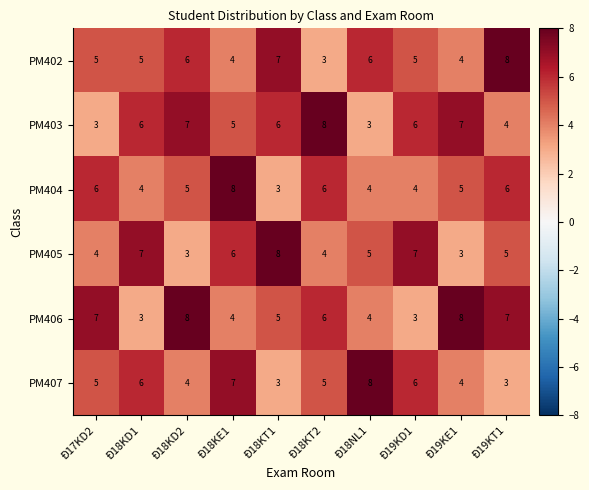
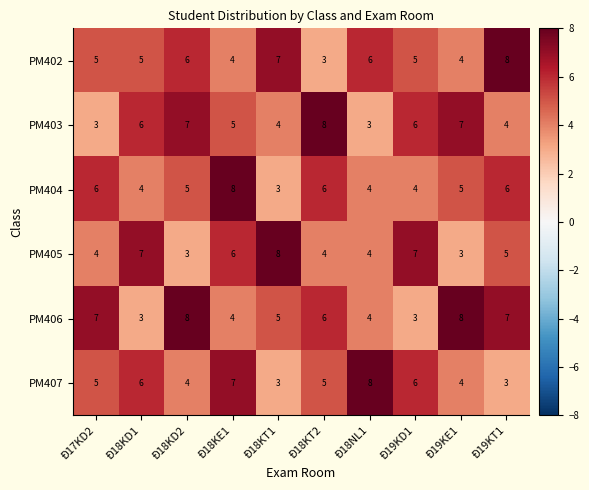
PM403, Đ18KT1: 6 -> 4
PM405, Đ18NL1: 5 -> 4
